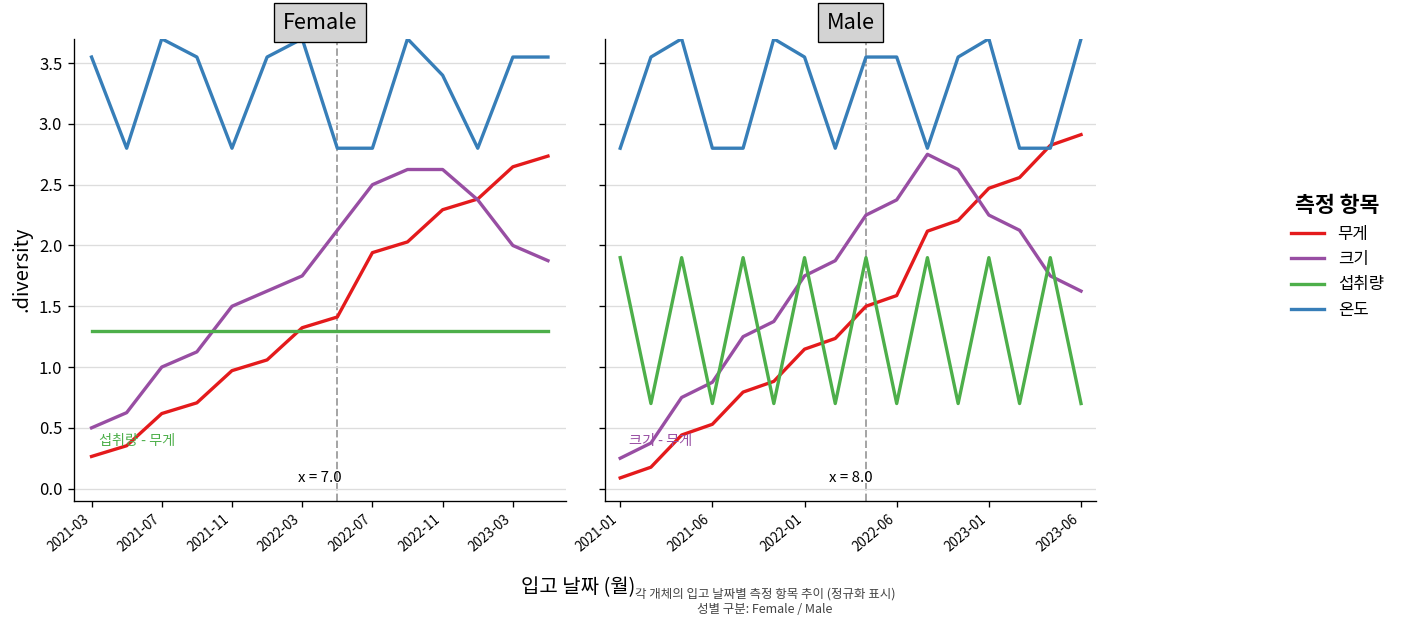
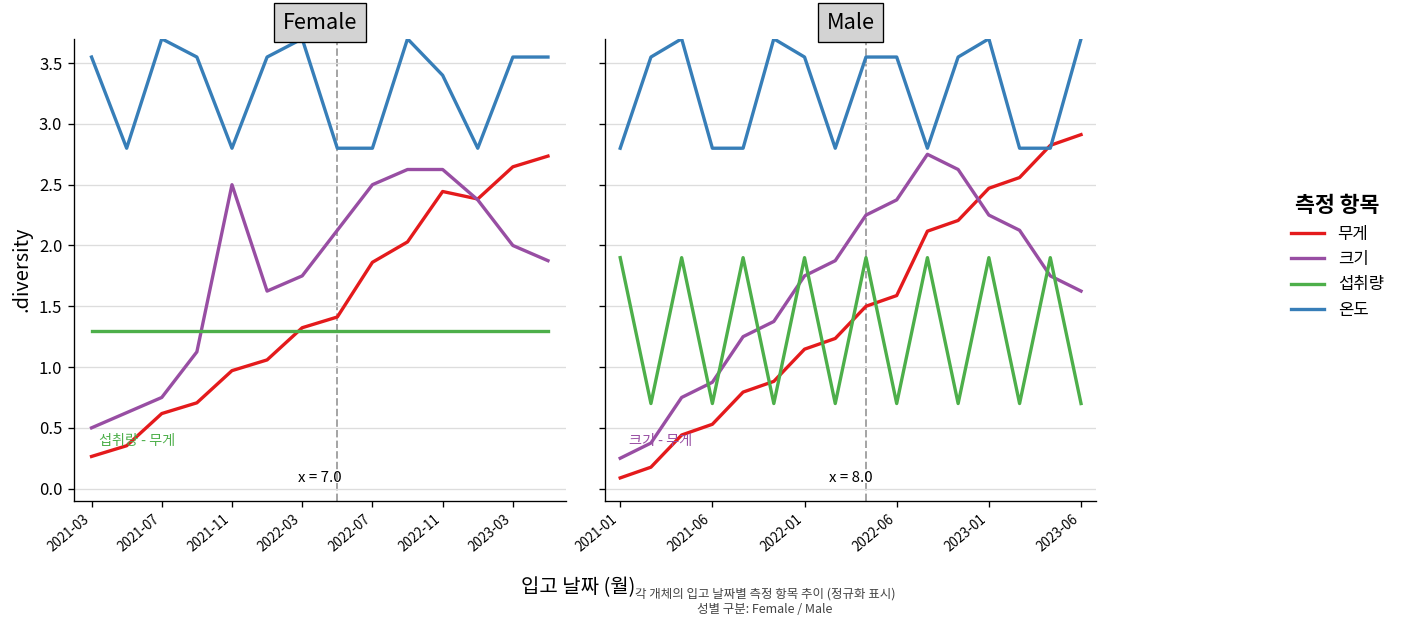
Female, 크기, 2021-07: 1.00 -> 0.75
Female, 크기, 2021-11: 1.50 -> 2.50
Female, 무게, 2022-07: 1.94 -> 1.86
Female, 무게, 2022-11: 2.29 -> 2.44
